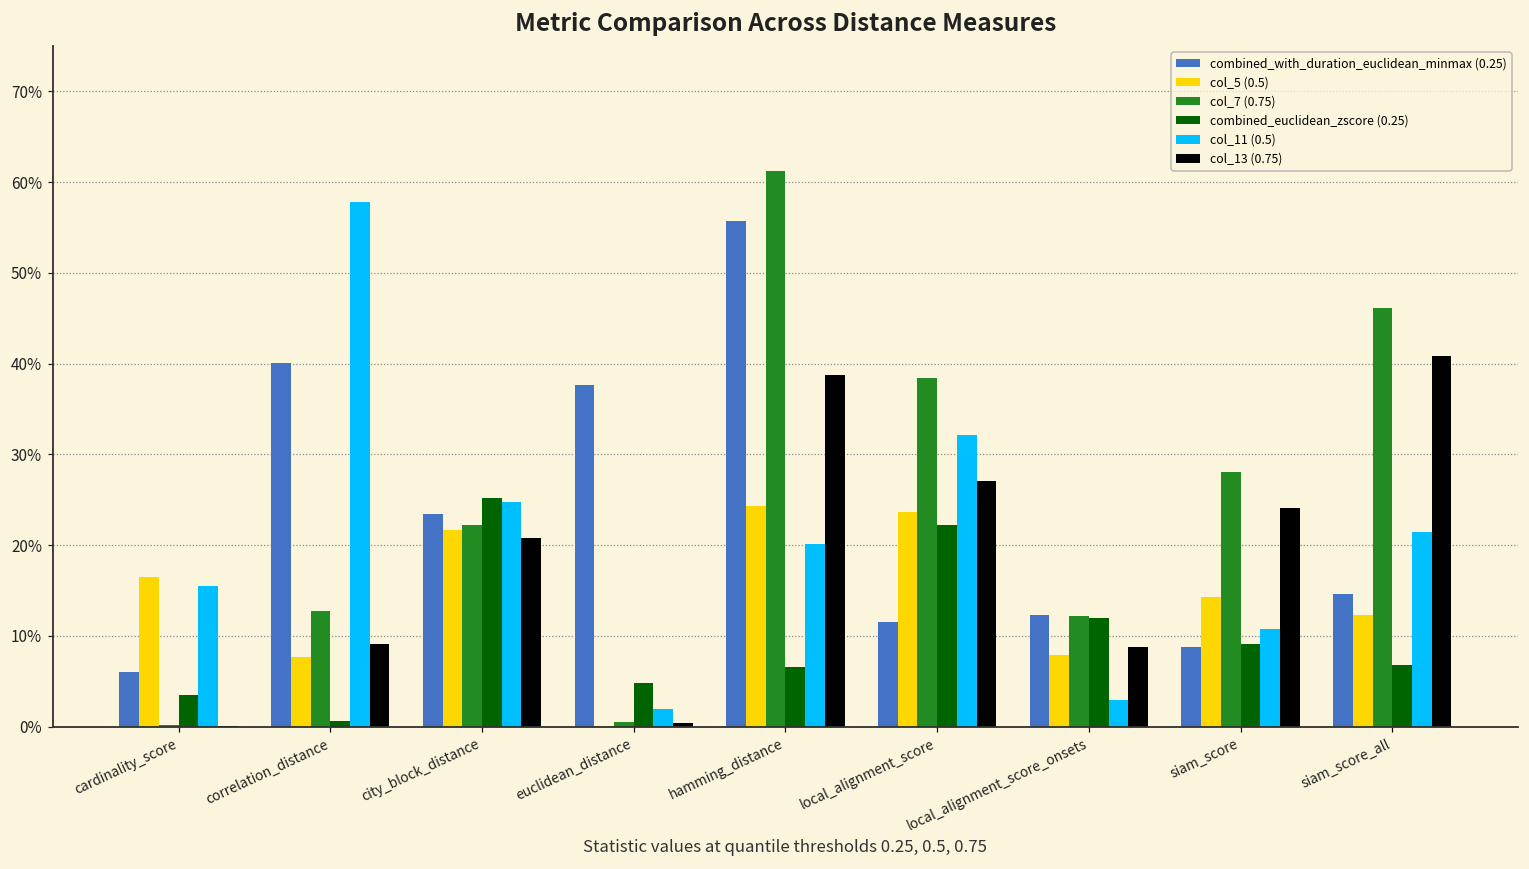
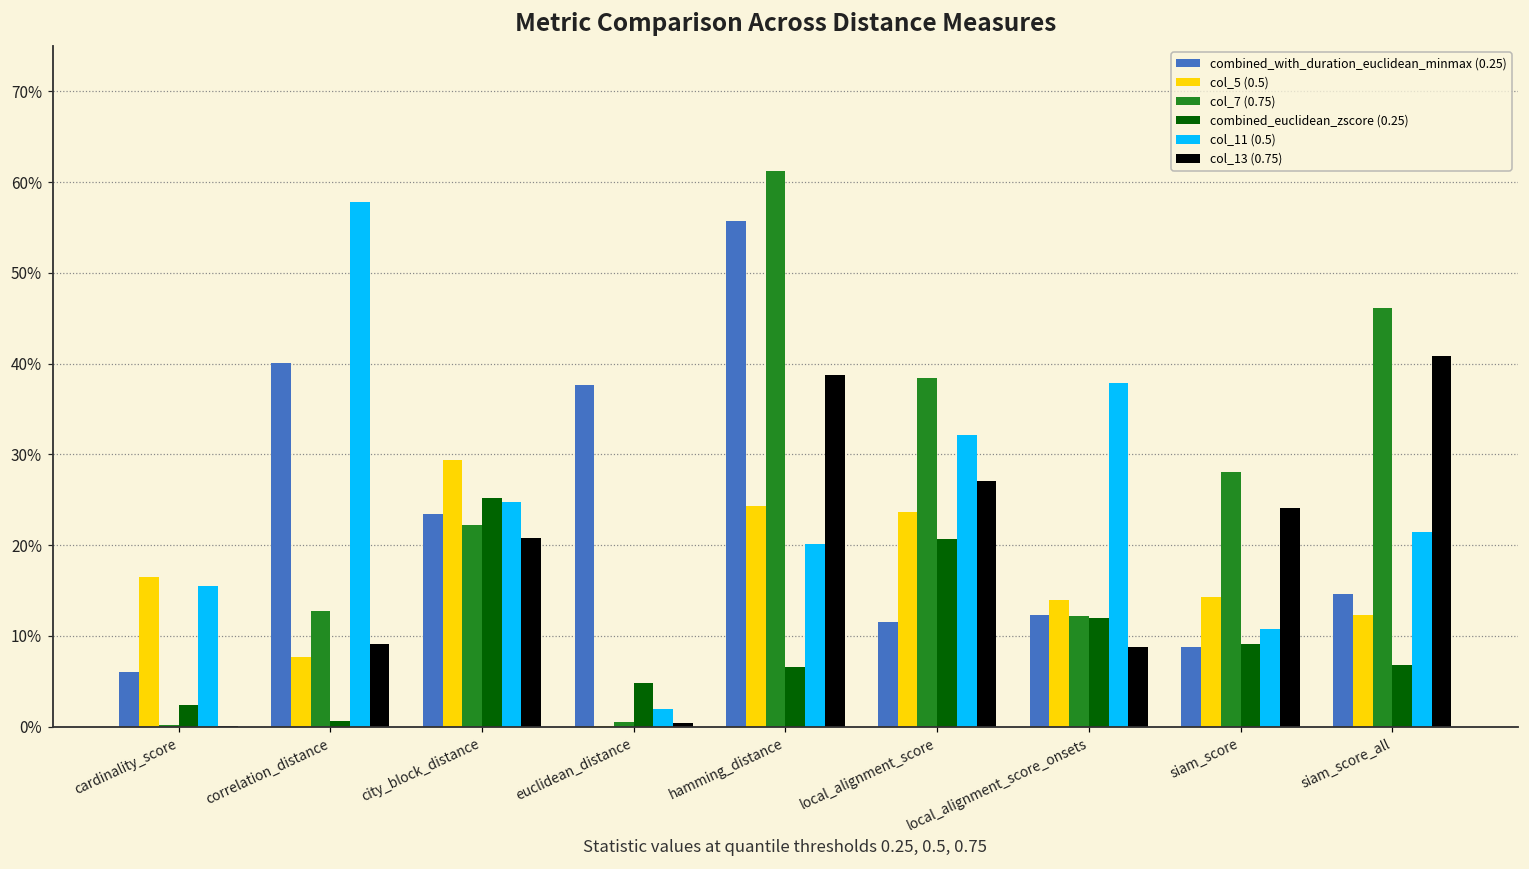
combined_euclidean_zscore (0.25), cardinality_score: 4% -> 2%
col_5 (0.5), city_block_distance: 22% -> 29%
combined_euclidean_zscore (0.25), local_alignment_score: 22% -> 21%
col_5 (0.5), local_alignment_score_onsets: 8% -> 14%
col_11 (0.5), local_alignment_score_onsets: 3% -> 38%
